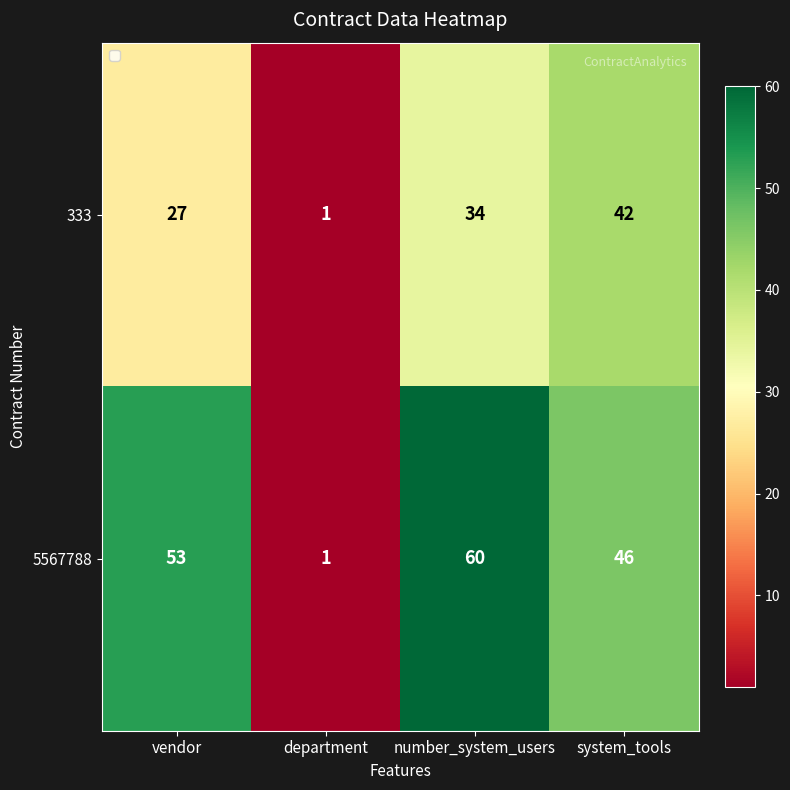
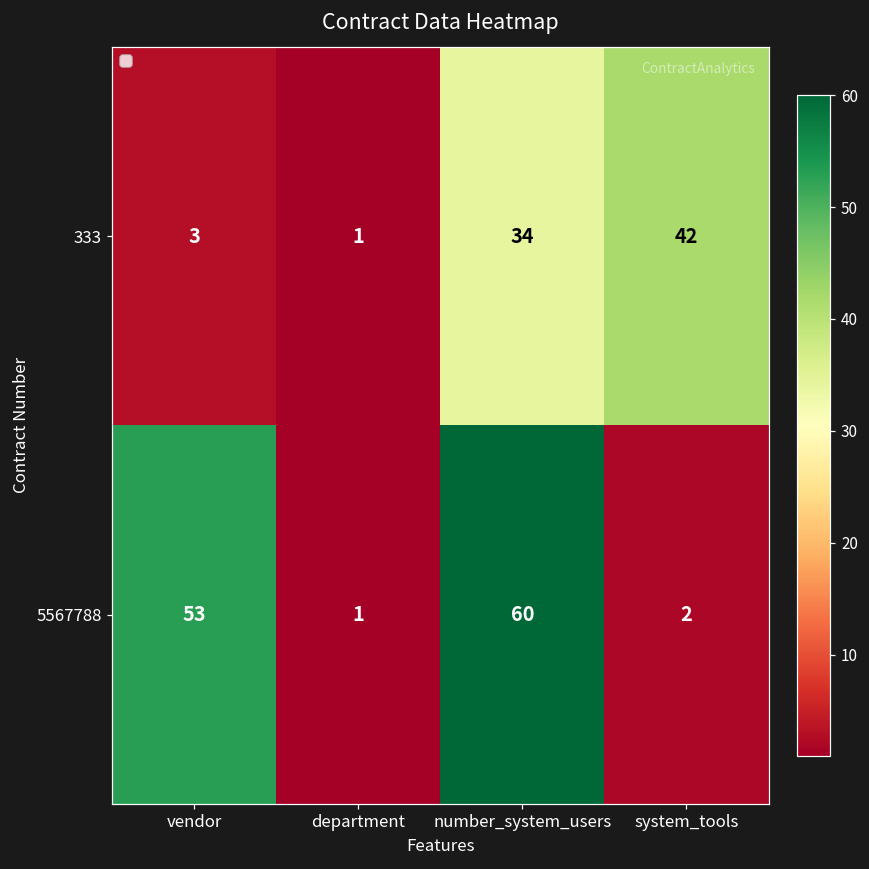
333, vendor: 27 -> 3
5567788, system_tools: 46 -> 2
